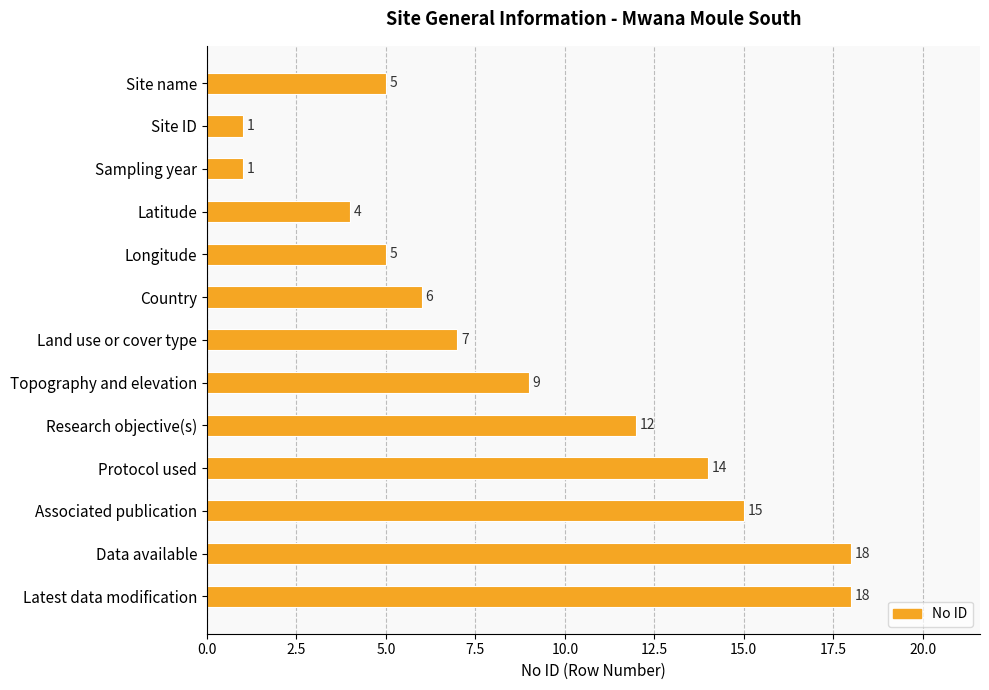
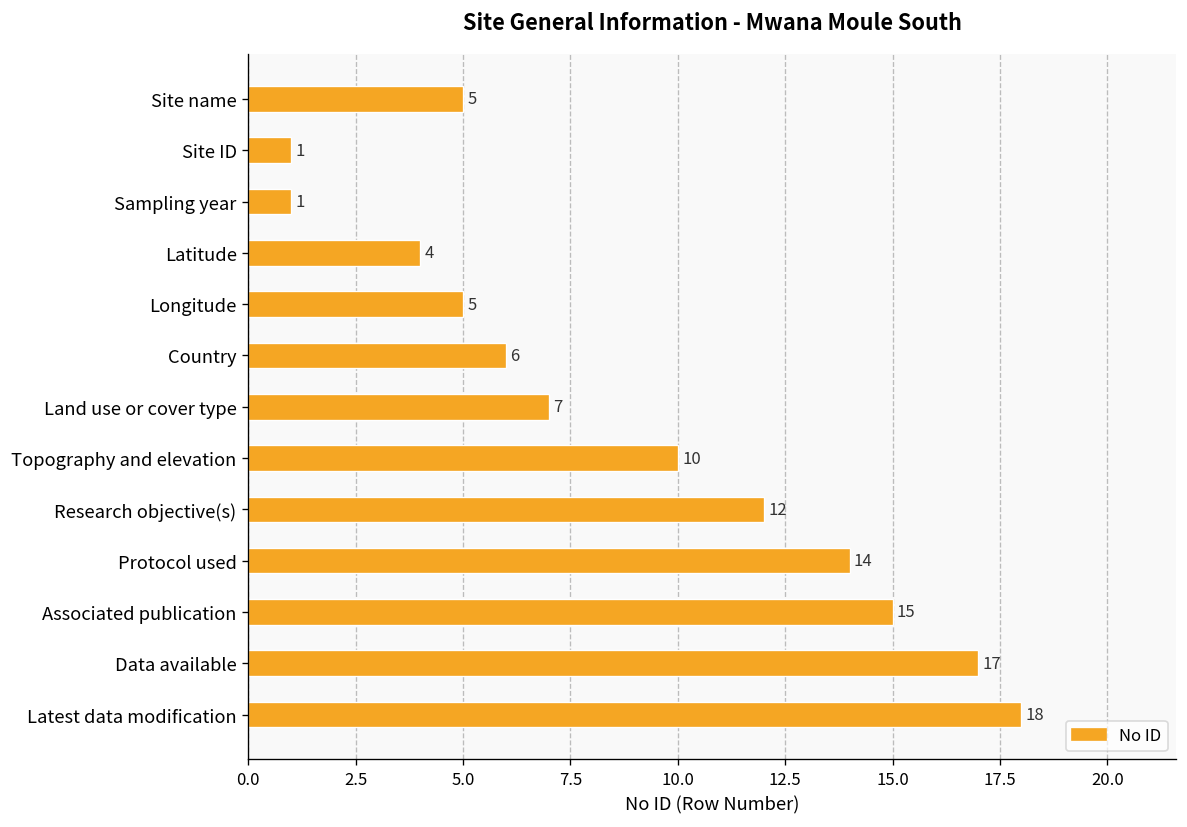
Topography and elevation: 9 -> 10
Data available: 18 -> 17
